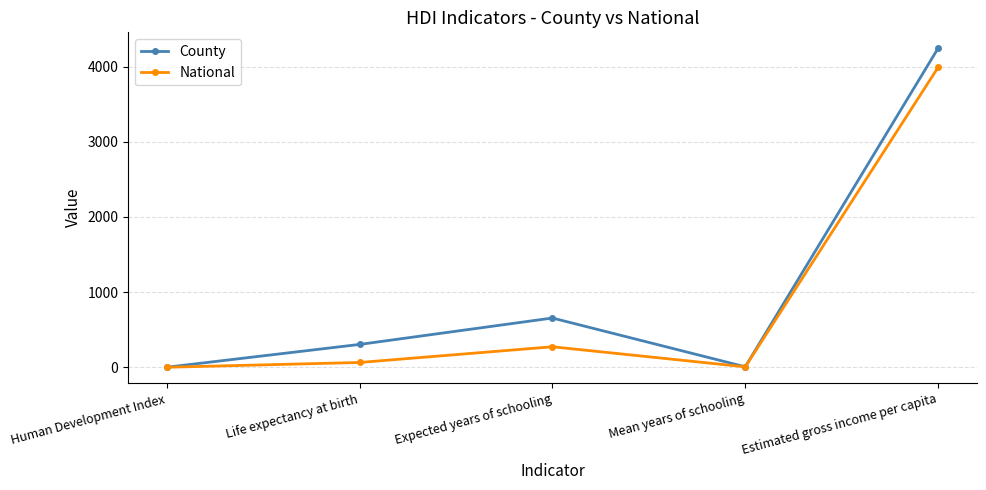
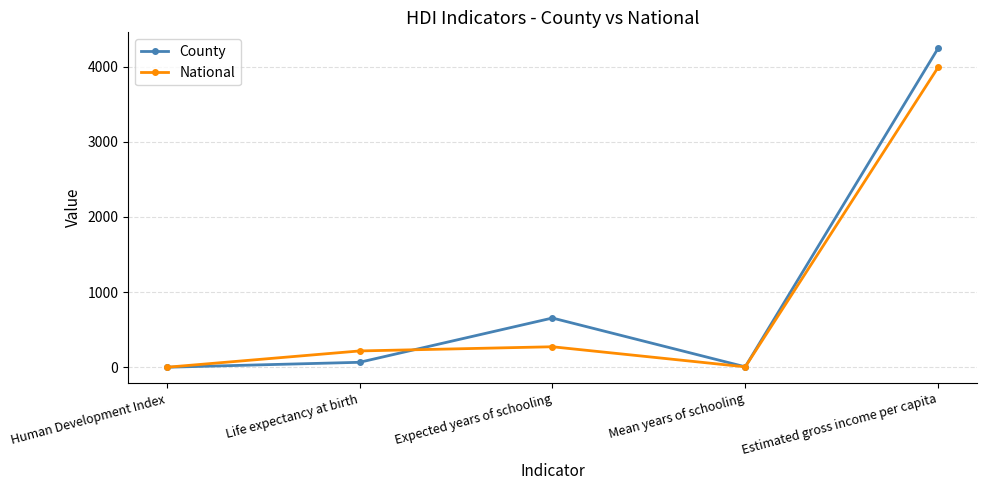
County, Life expectancy at birth: 300 -> 100
National, Life expectancy at birth: 100 -> 200
